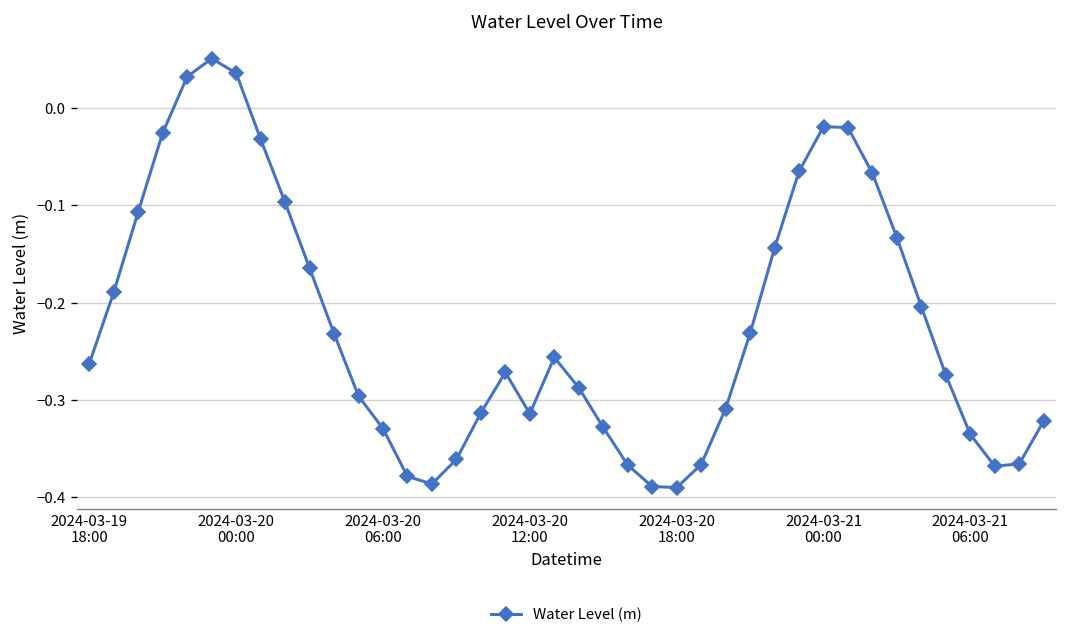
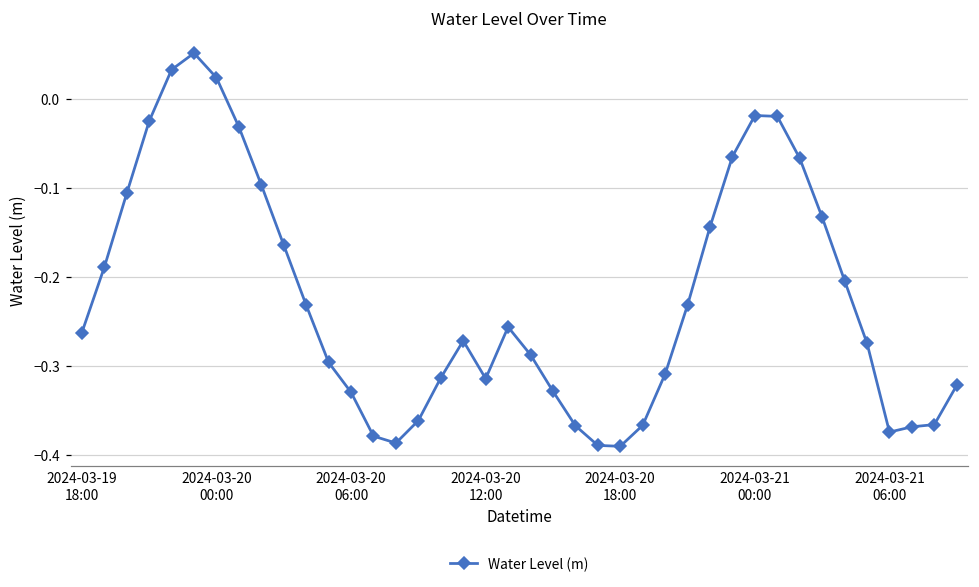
2024-03-20 00:00: 0.04 -> 0.02
2024-03-21 06:00: -0.34 -> -0.37
